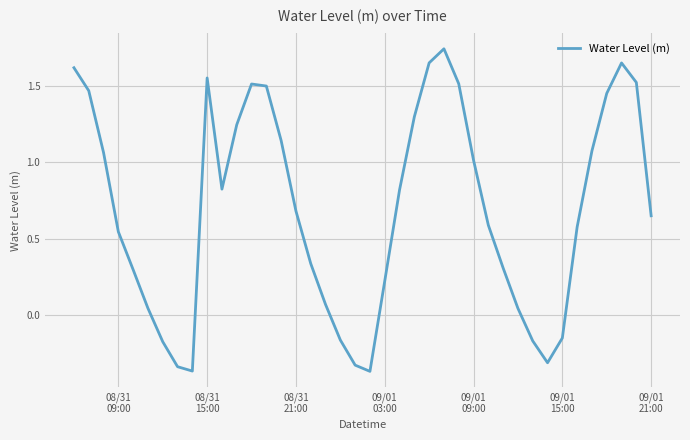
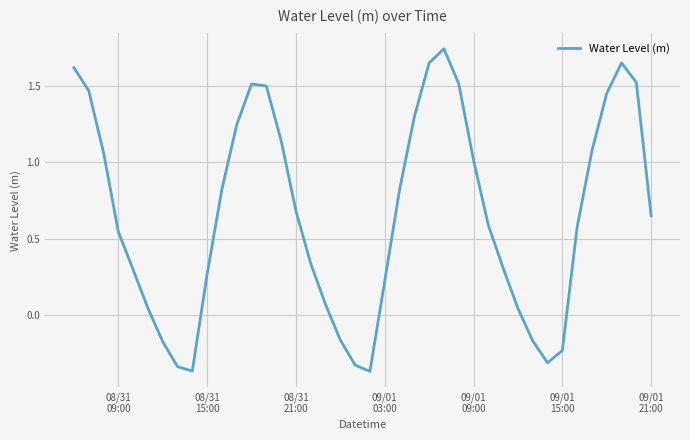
08/31 15:00: 1.55 -> 0.27
09/01 15:00: -0.15 -> -0.23
